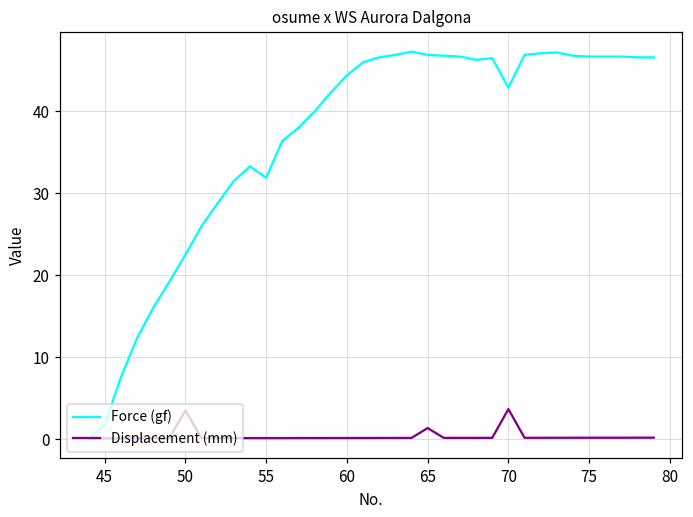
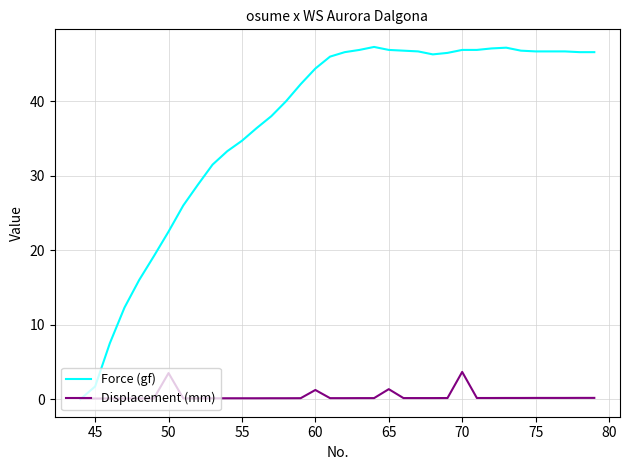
Force (gf), 55: 32 -> 35
Displacement (mm), 60: 0 -> 1
Force (gf), 70: 43 -> 47
